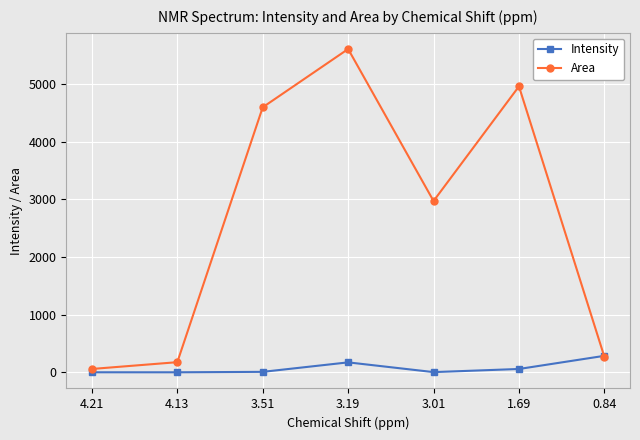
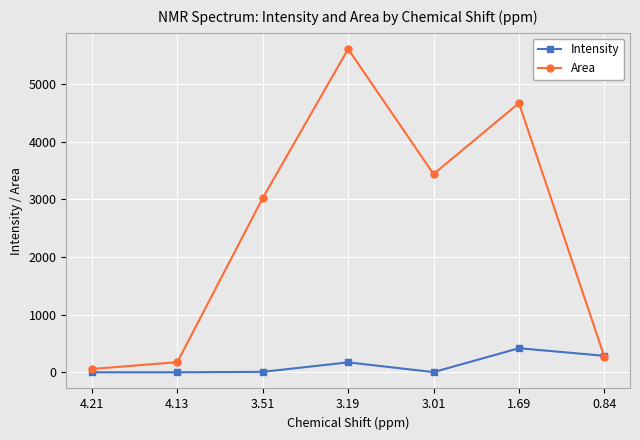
Area, 3.51: 4600 -> 3000
Area, 3.01: 3000 -> 3400
Intensity, 1.69: 100 -> 400
Area, 1.69: 5000 -> 4700
